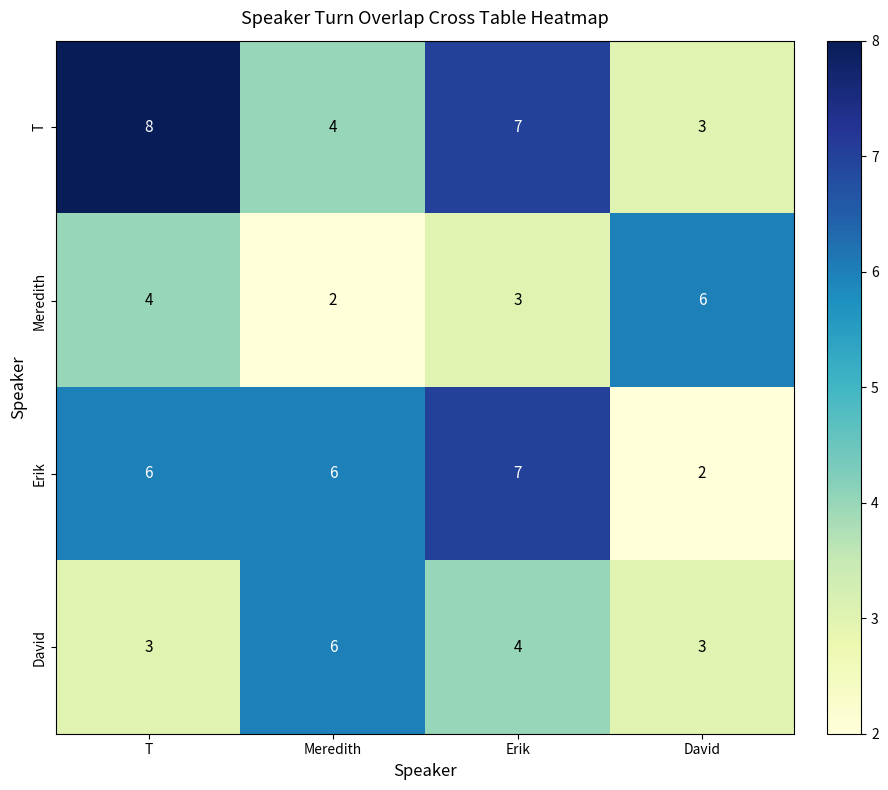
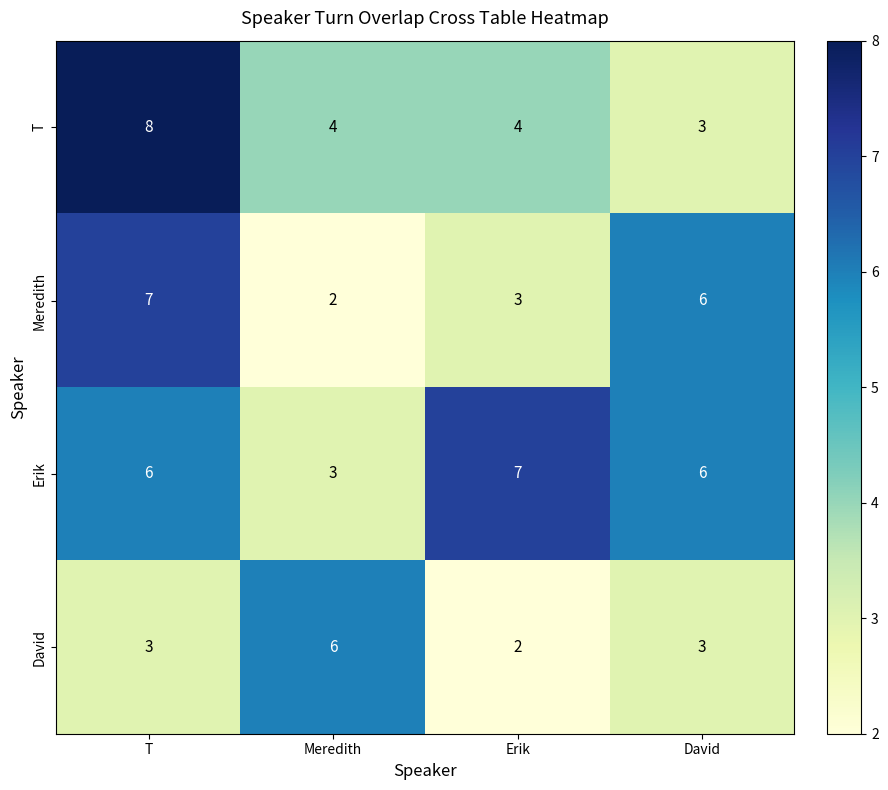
T, Erik: 7 -> 4
Meredith, T: 4 -> 7
Erik, Meredith: 6 -> 3
Erik, David: 2 -> 6
David, Erik: 4 -> 2
